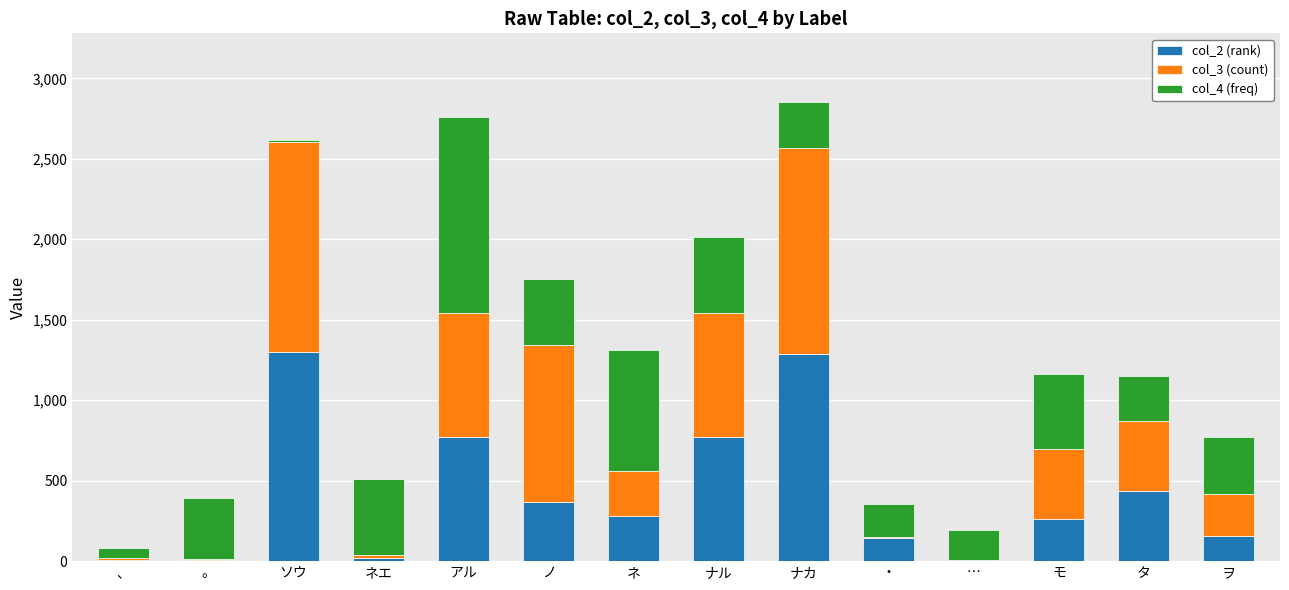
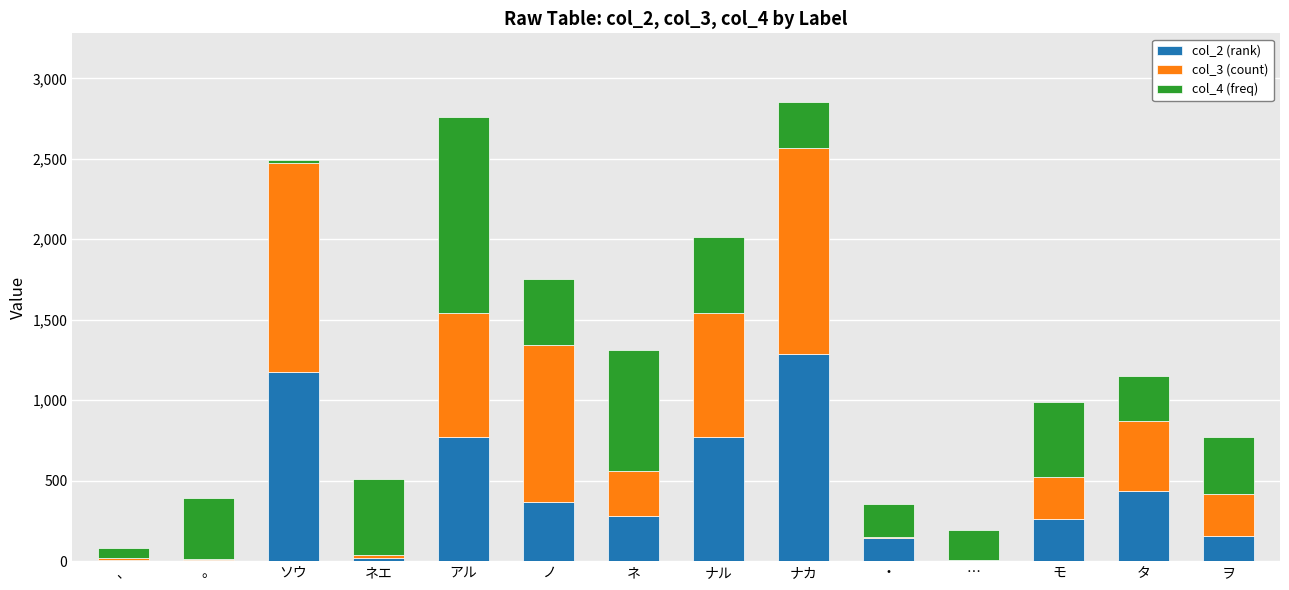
col_2 (rank), ソウ: 1,300 -> 1,170
col_3 (count), モ: 430 -> 260
